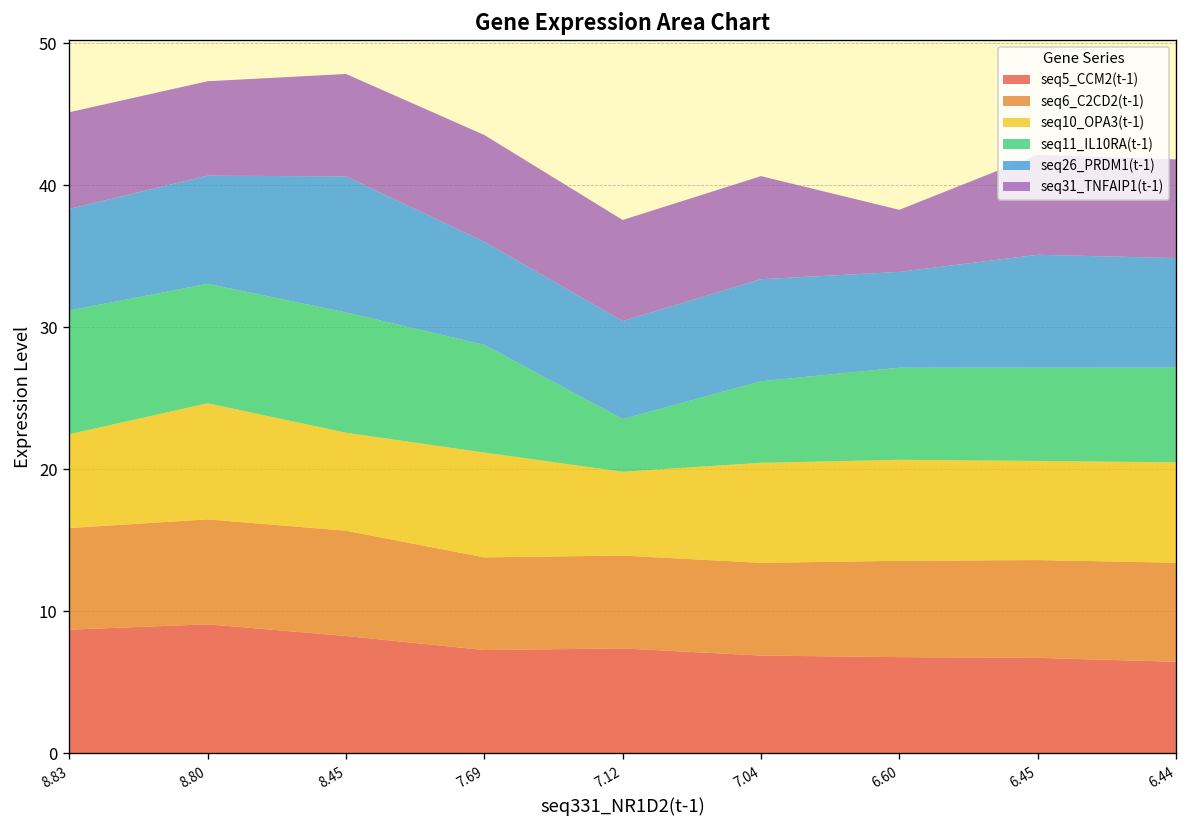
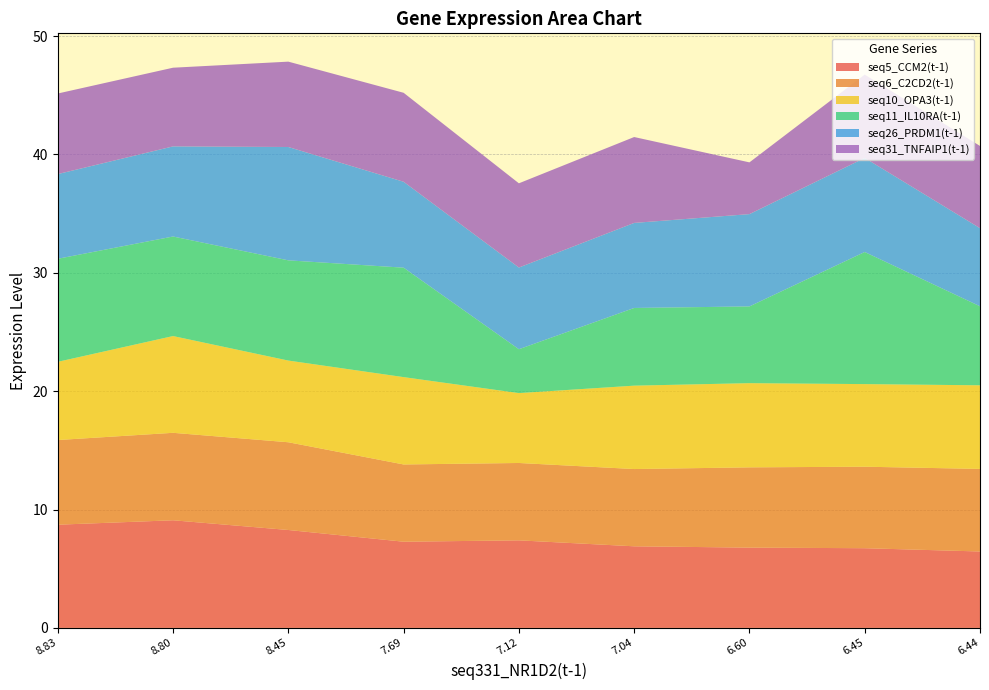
seq11_IL10RA(t-1), 7.69: 7.6 -> 9.2
seq11_IL10RA(t-1), 7.04: 5.7 -> 6.6
seq26_PRDM1(t-1), 6.60: 6.7 -> 7.8
seq11_IL10RA(t-1), 6.45: 6.6 -> 11.2
seq26_PRDM1(t-1), 6.44: 7.7 -> 6.6
